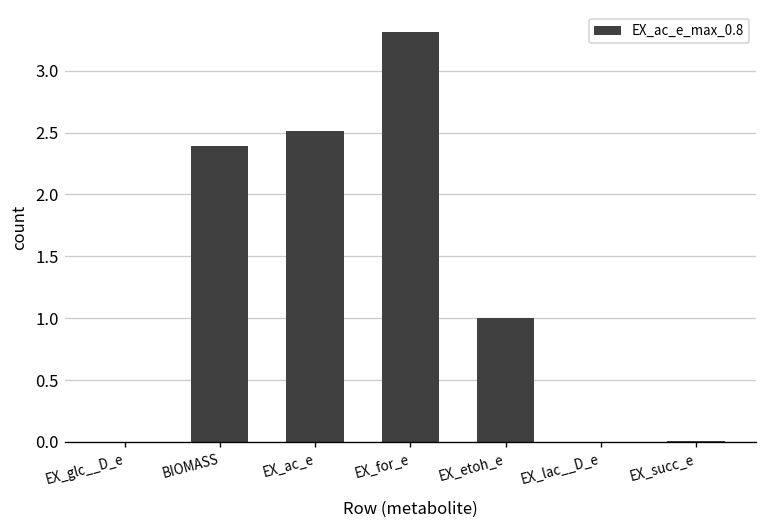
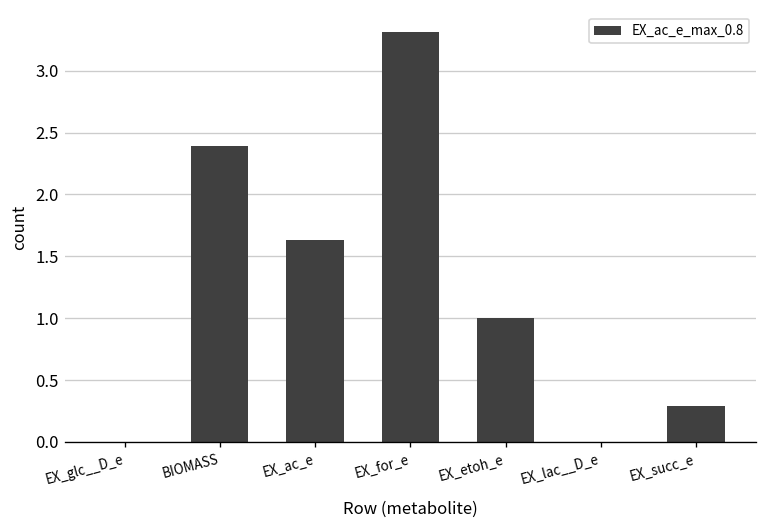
EX_ac_e: 2.52 -> 1.63
EX_succ_e: 0.00 -> 0.29
